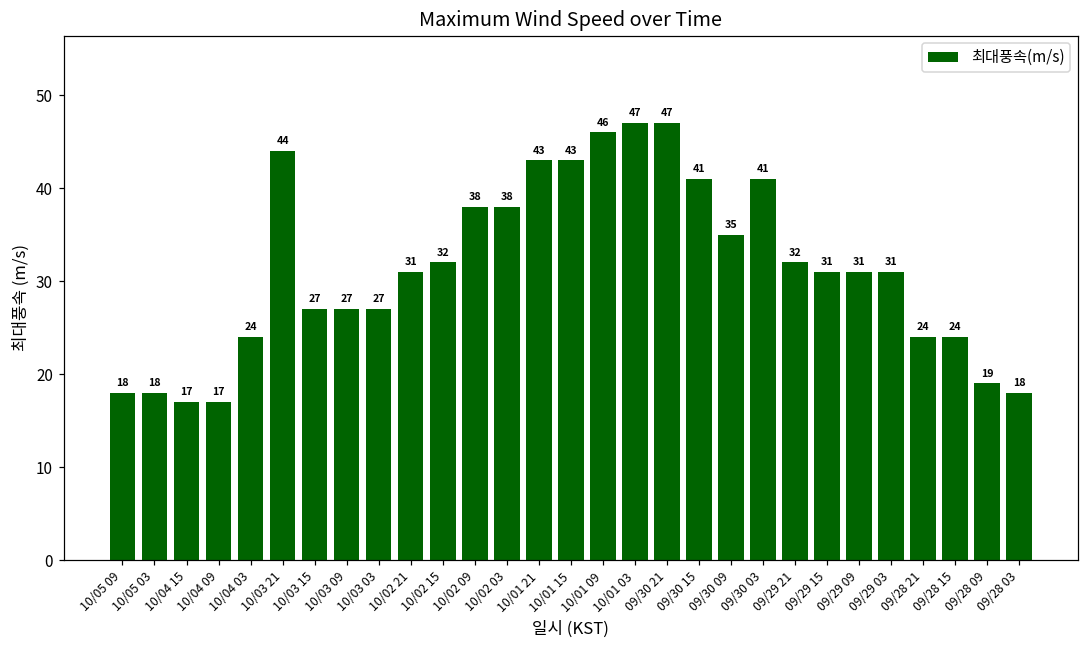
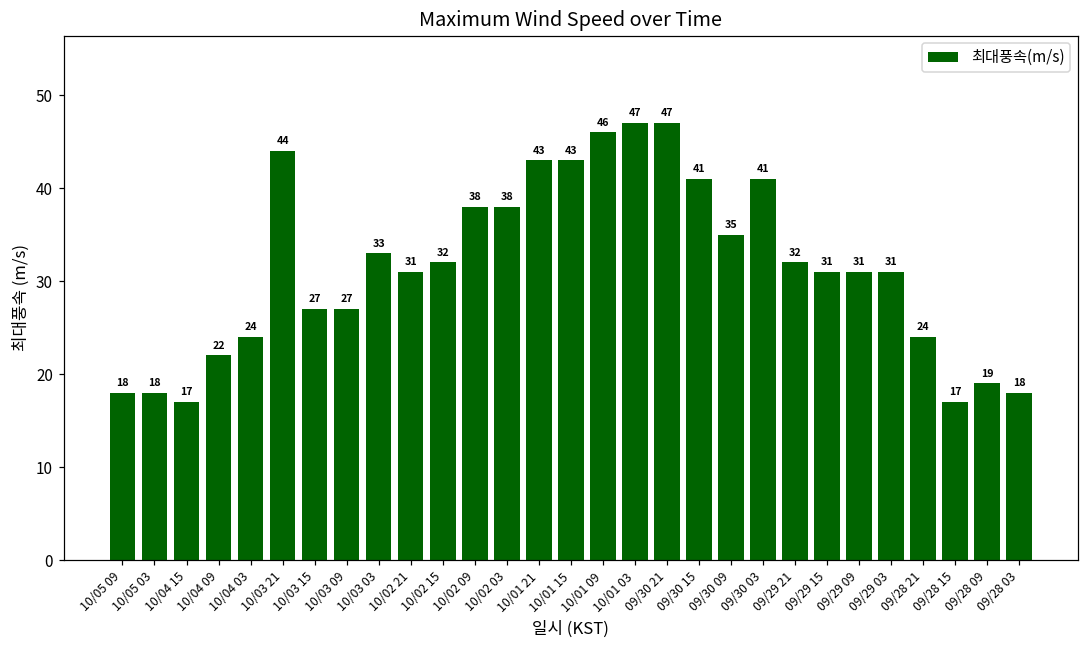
10/04 09: 17 -> 22
10/03 03: 27 -> 33
09/28 15: 24 -> 17
